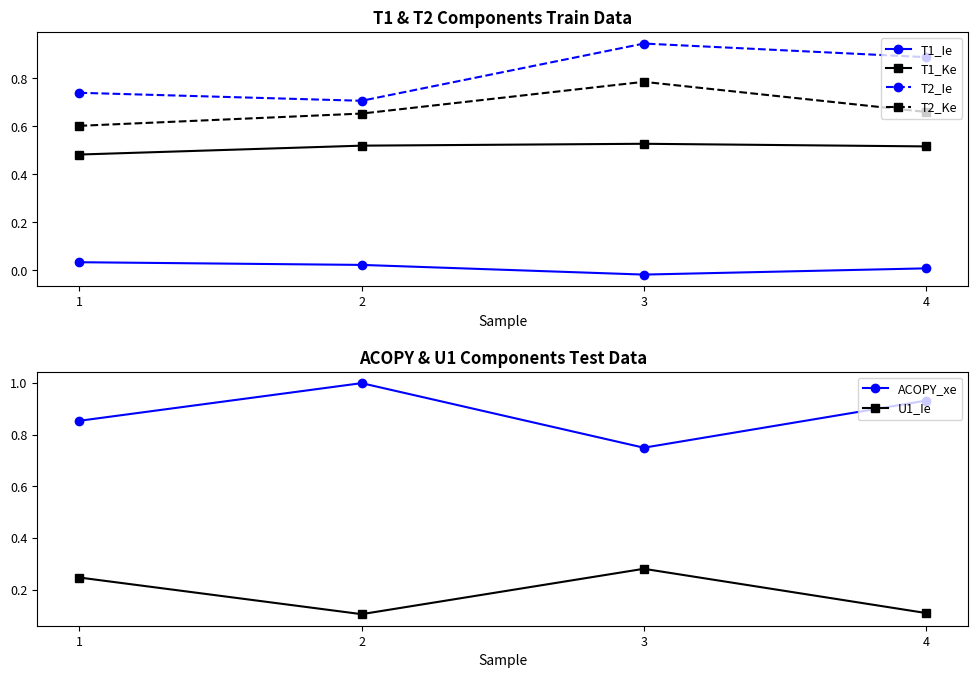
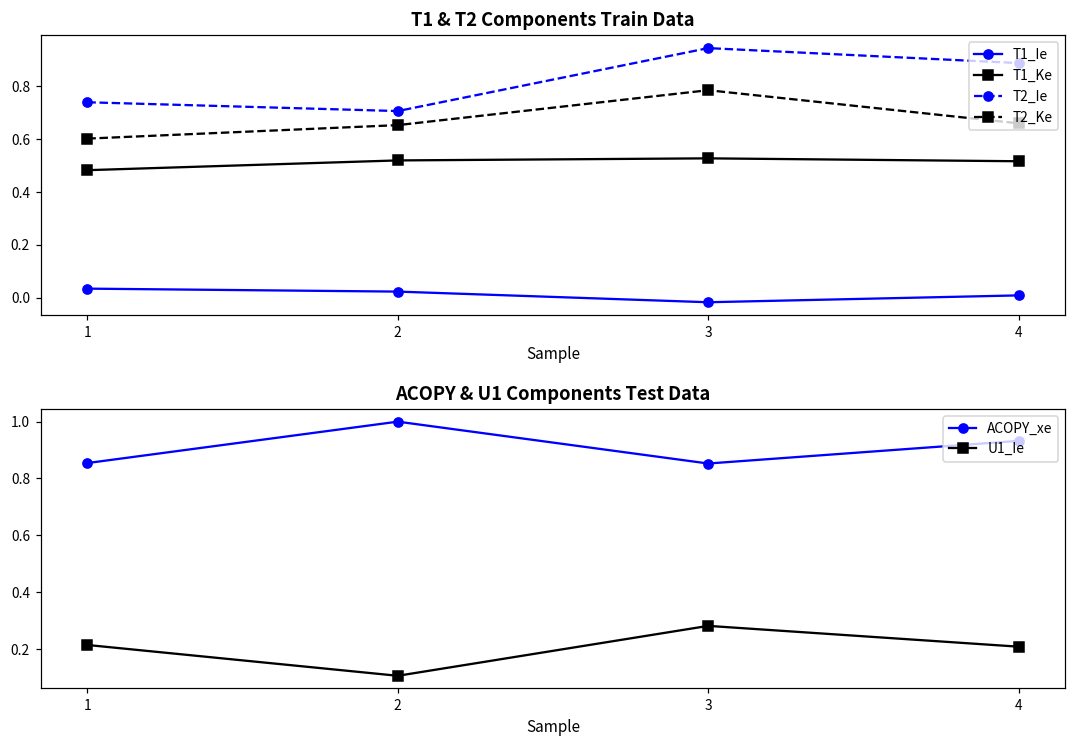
ACOPY & U1 Components Test Data, U1_Ie, 1: 0.25 -> 0.21
ACOPY & U1 Components Test Data, ACOPY_xe, 3: 0.75 -> 0.85
ACOPY & U1 Components Test Data, U1_Ie, 4: 0.11 -> 0.21
